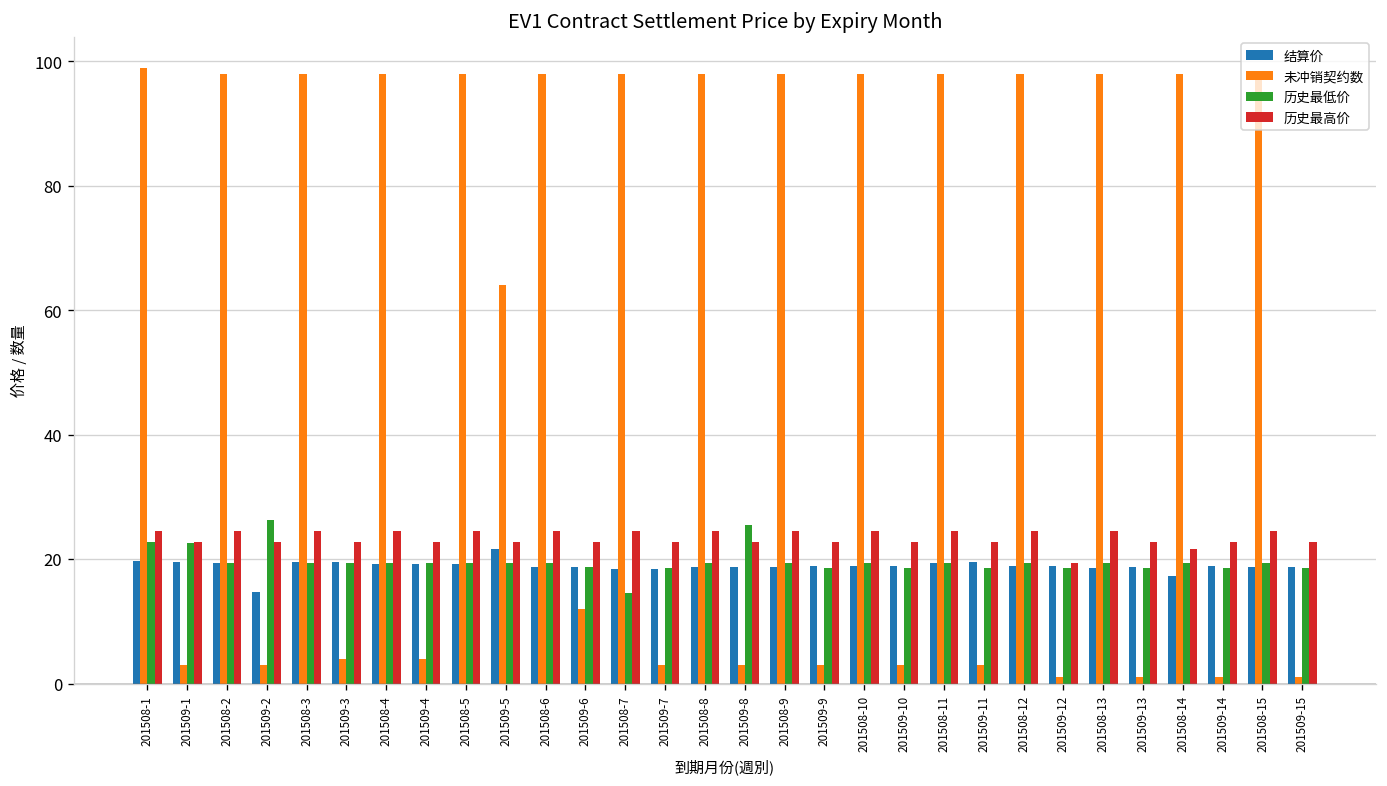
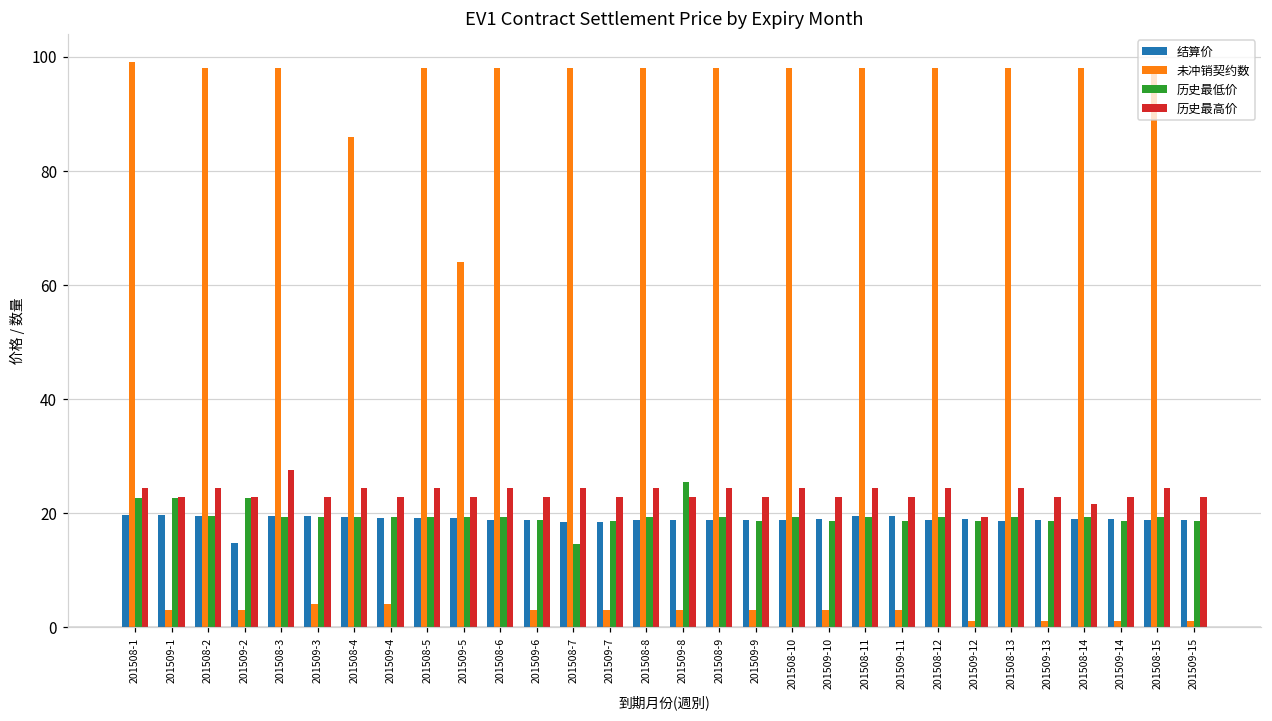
历史最低价, 201509-2: 26 -> 23
历史最高价, 201508-3: 24 -> 27
未冲销契约数, 201508-4: 98 -> 86
结算价, 201509-5: 22 -> 19
未冲销契约数, 201509-6: 12 -> 3
结算价, 201508-14: 17 -> 19
